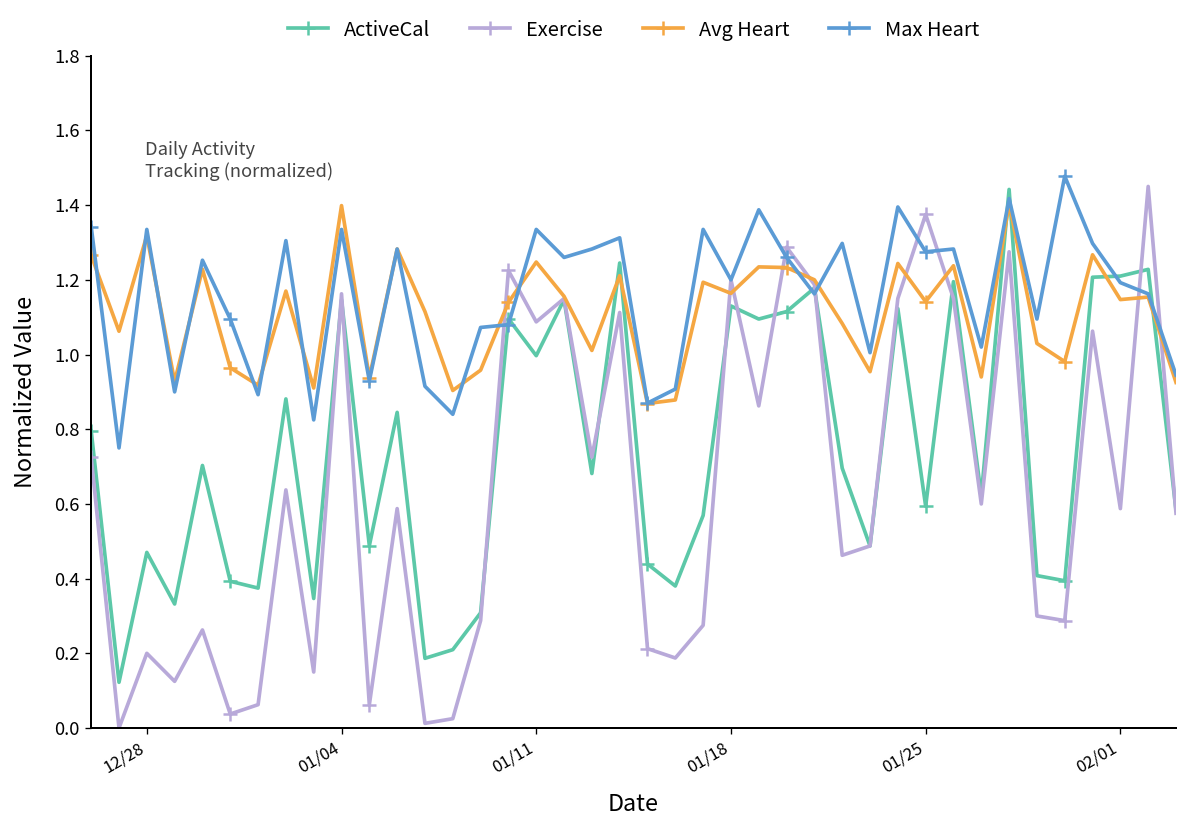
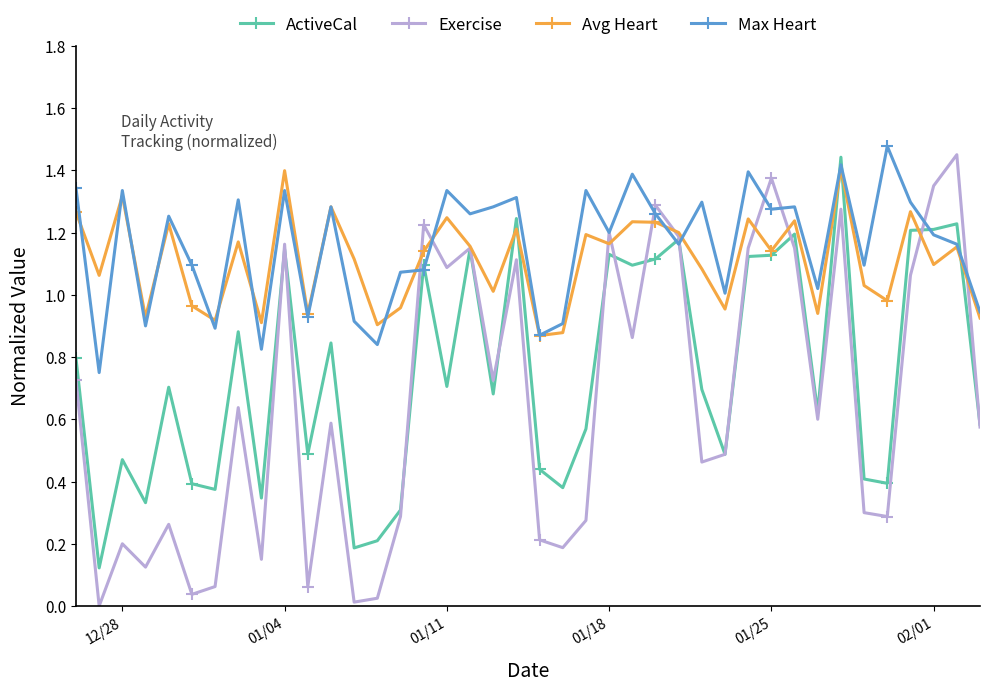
ActiveCal, 01/11: 1.00 -> 0.71
ActiveCal, 01/25: 0.59 -> 1.13
Exercise, 02/01: 0.59 -> 1.35
Avg Heart, 02/01: 1.15 -> 1.10
